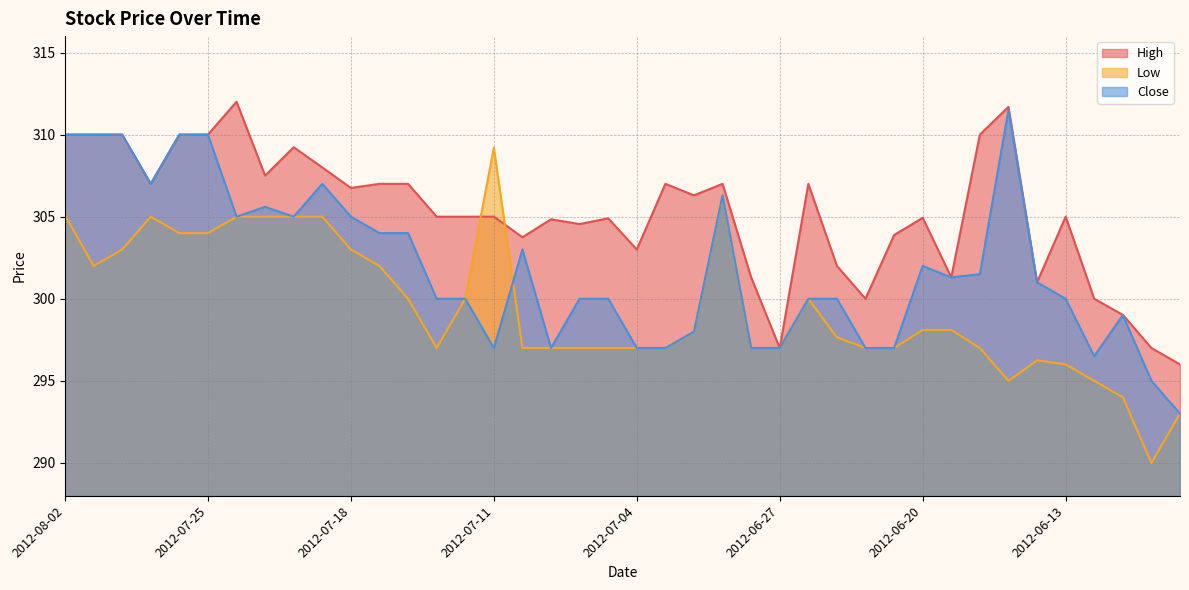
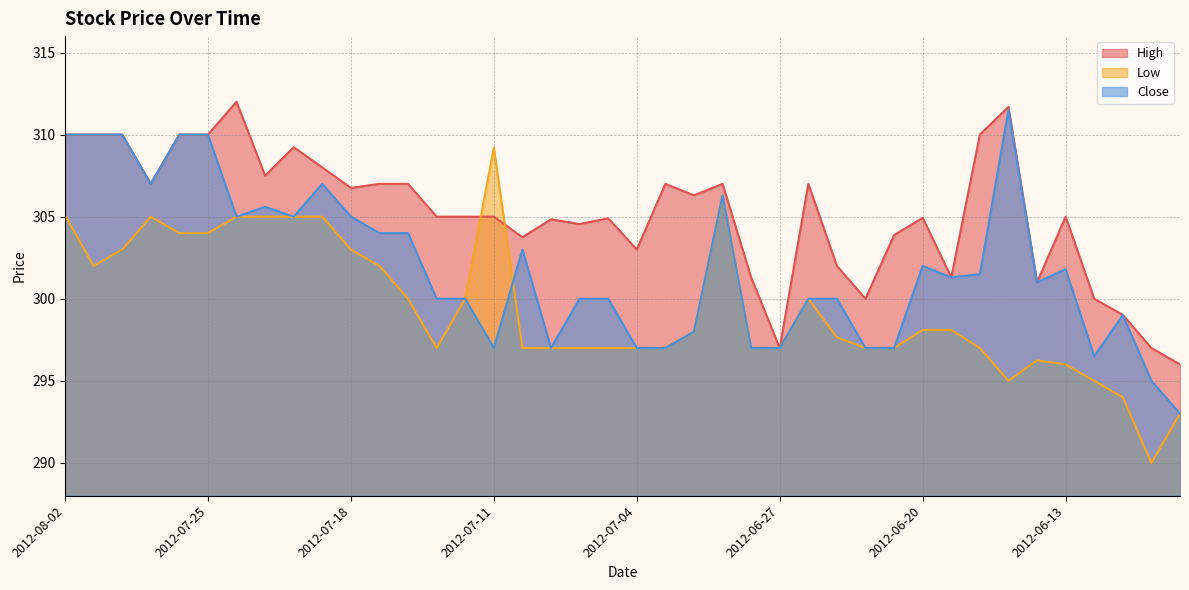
Close, 2012-06-13: 300.0 -> 301.8
